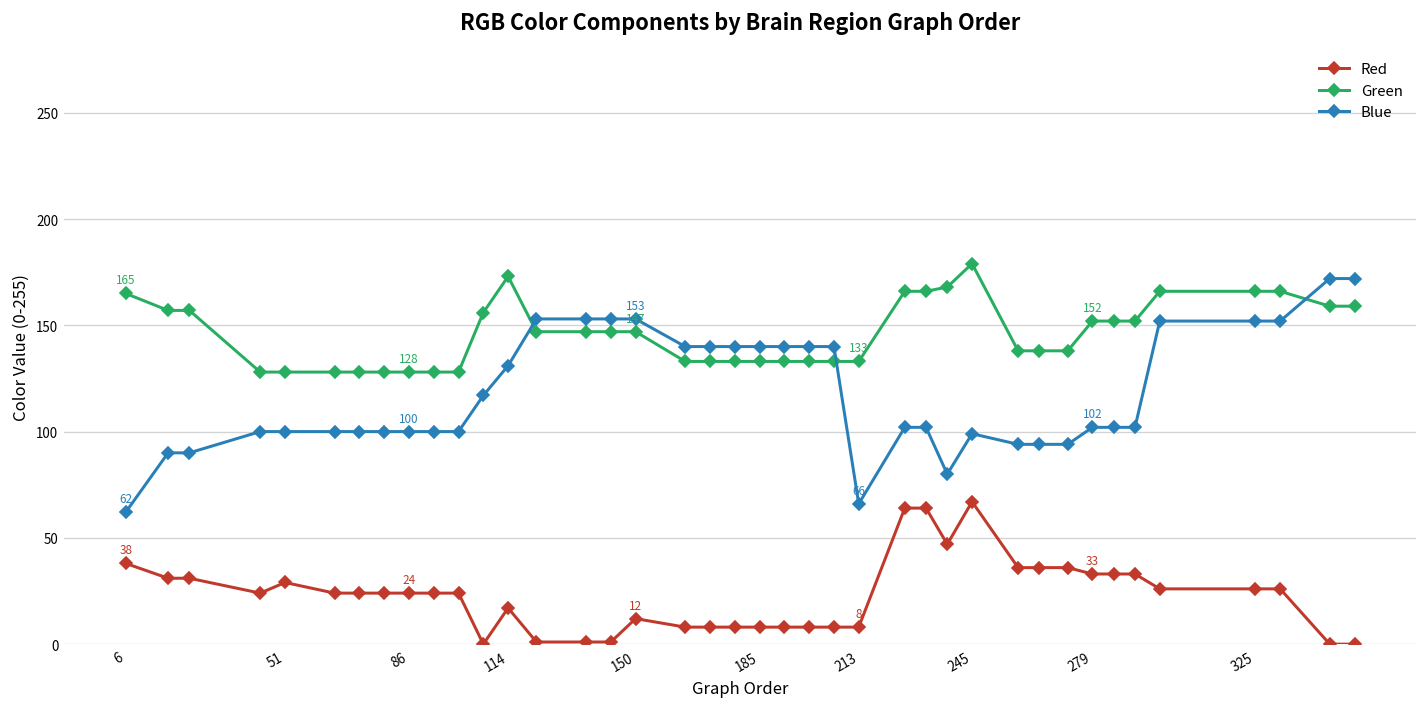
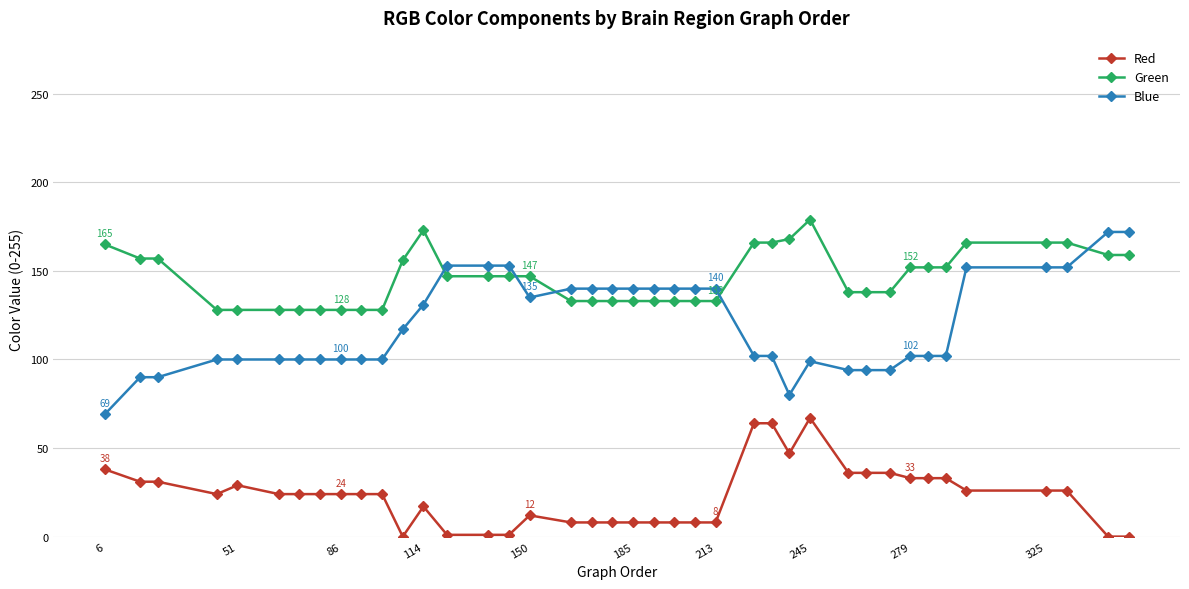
Blue, 6: 62 -> 69
Blue, 150: 153 -> 135
Blue, 213: 66 -> 140
